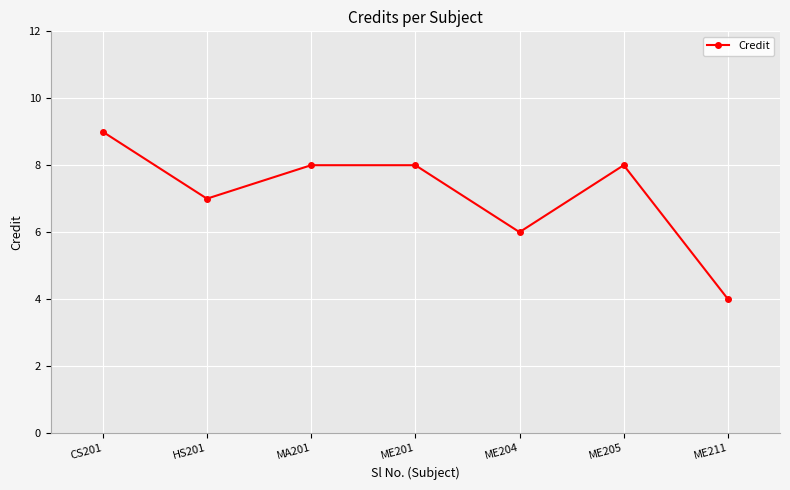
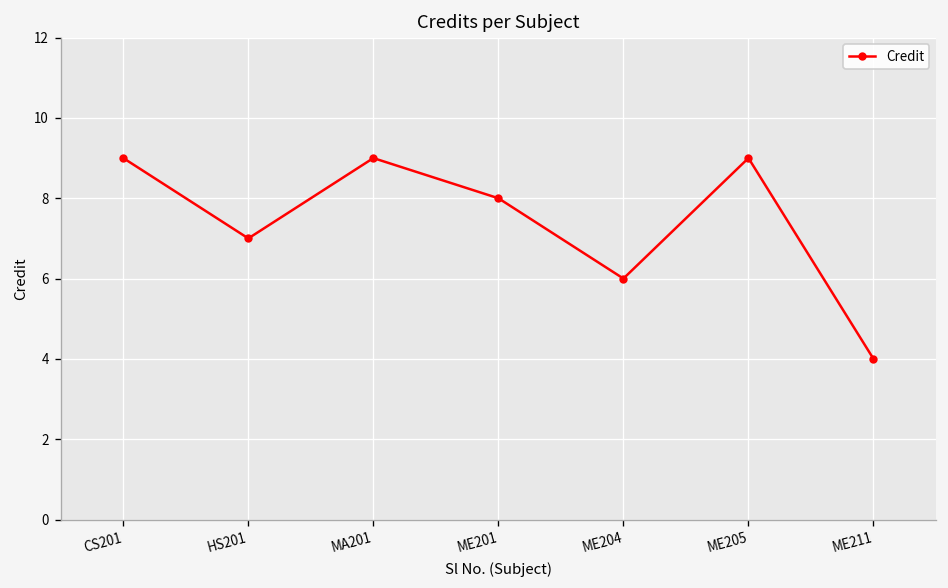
MA201: 8 -> 9
ME205: 8 -> 9
